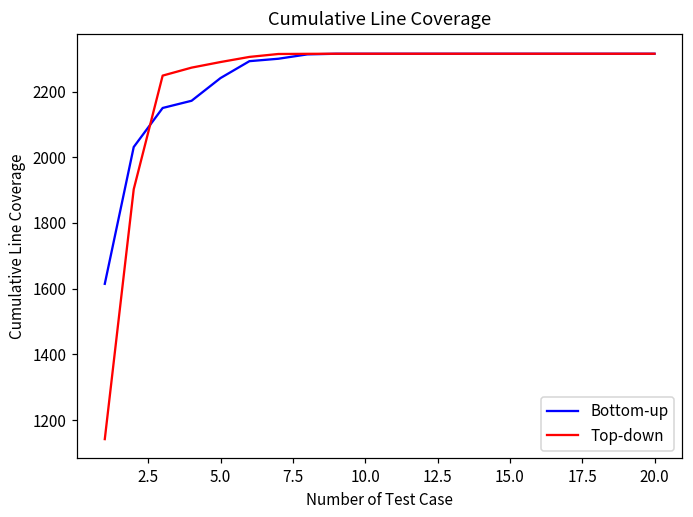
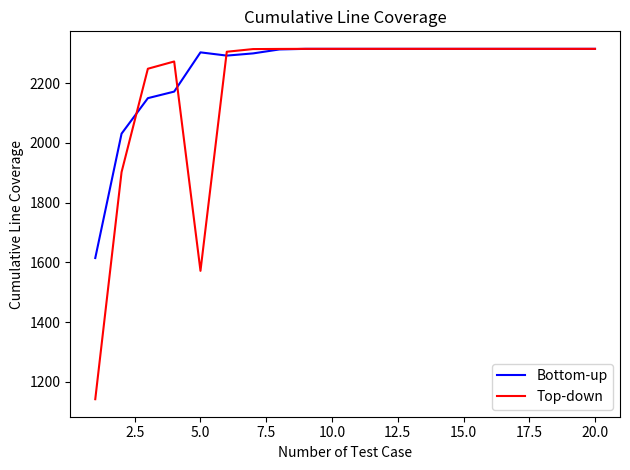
Bottom-up, 5.0: 2240 -> 2300
Top-down, 5.0: 2290 -> 1570
